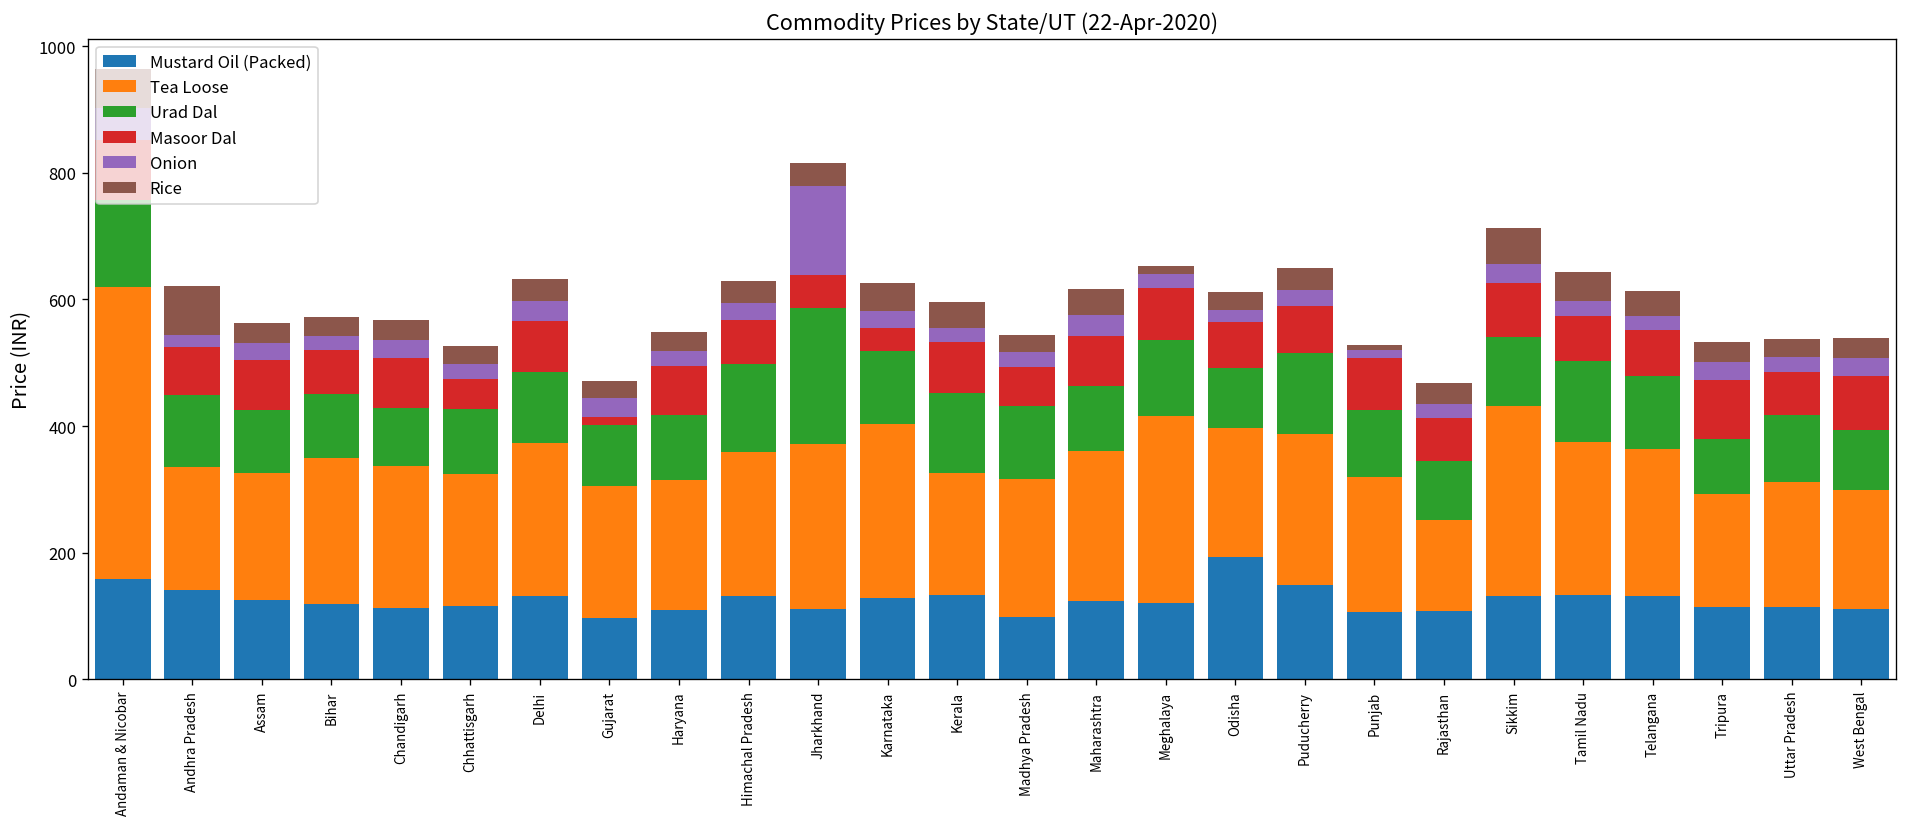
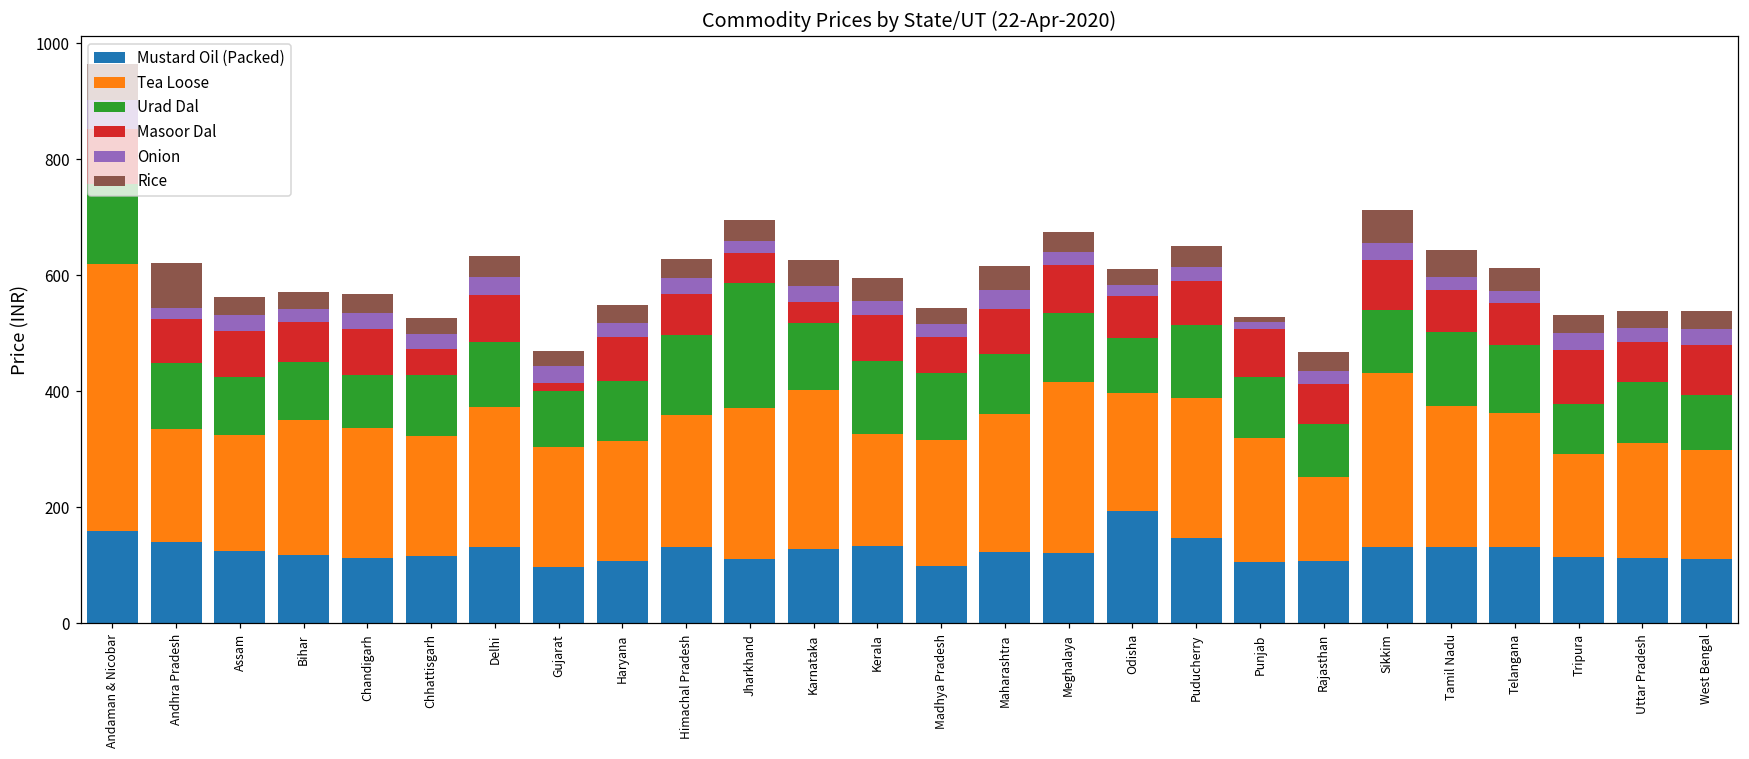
Onion, Jharkhand: 140 -> 20
Rice, Meghalaya: 10 -> 40
